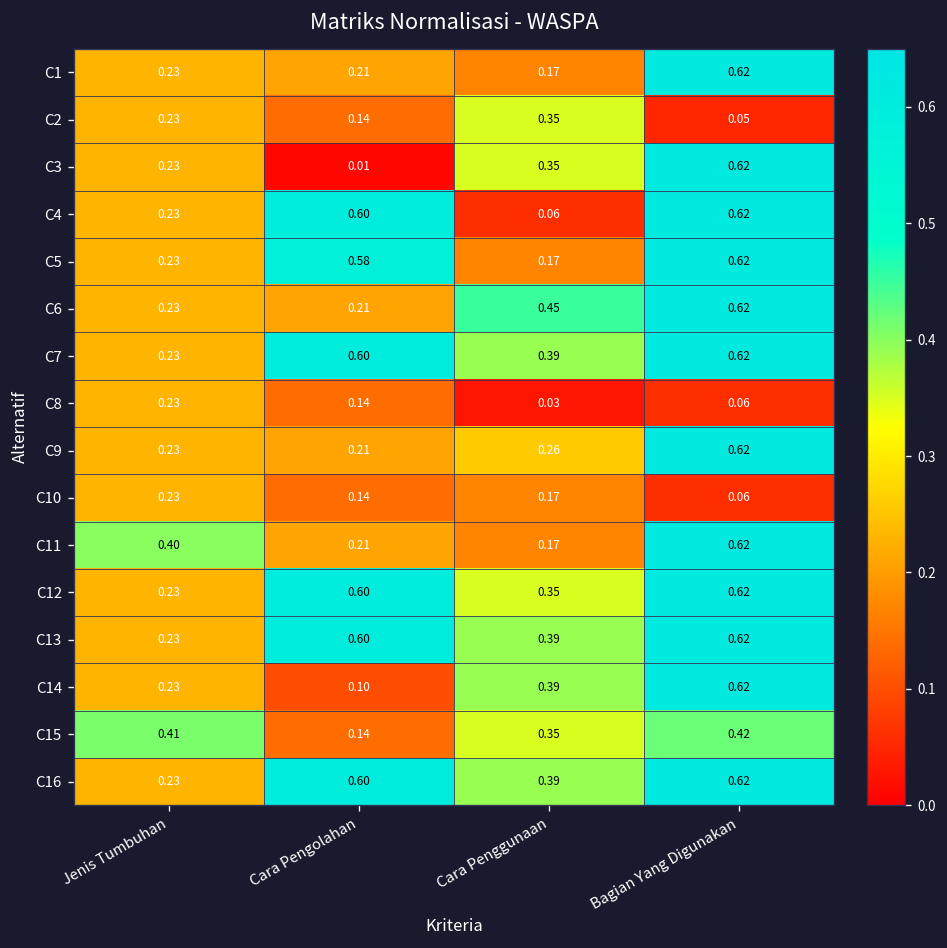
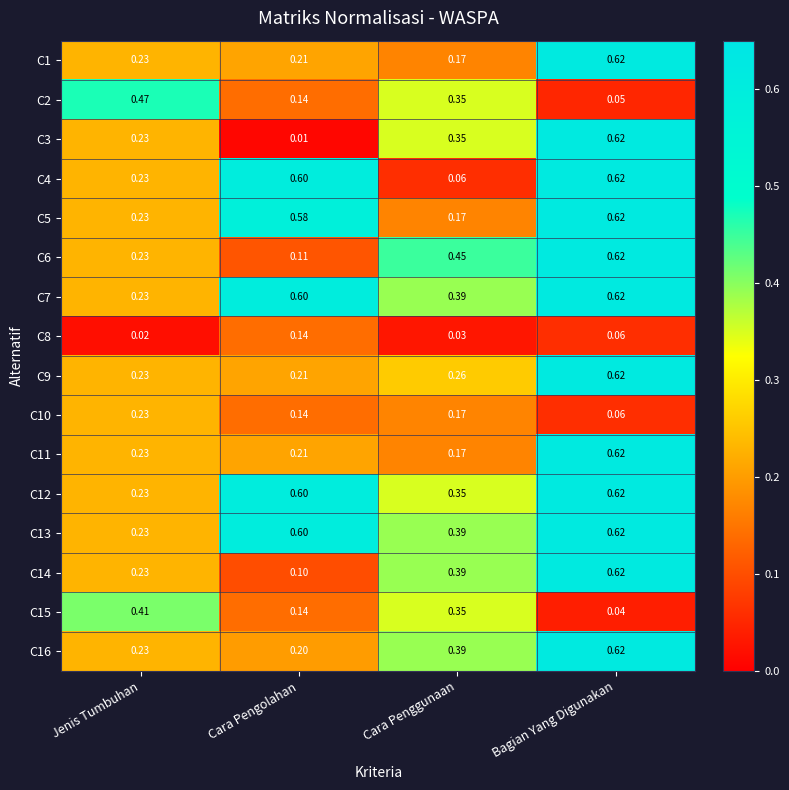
C2, Jenis Tumbuhan: 0.23 -> 0.47
C6, Cara Pengolahan: 0.21 -> 0.11
C8, Jenis Tumbuhan: 0.23 -> 0.02
C11, Jenis Tumbuhan: 0.40 -> 0.23
C15, Bagian Yang Digunakan: 0.42 -> 0.04
C16, Cara Pengolahan: 0.60 -> 0.20
